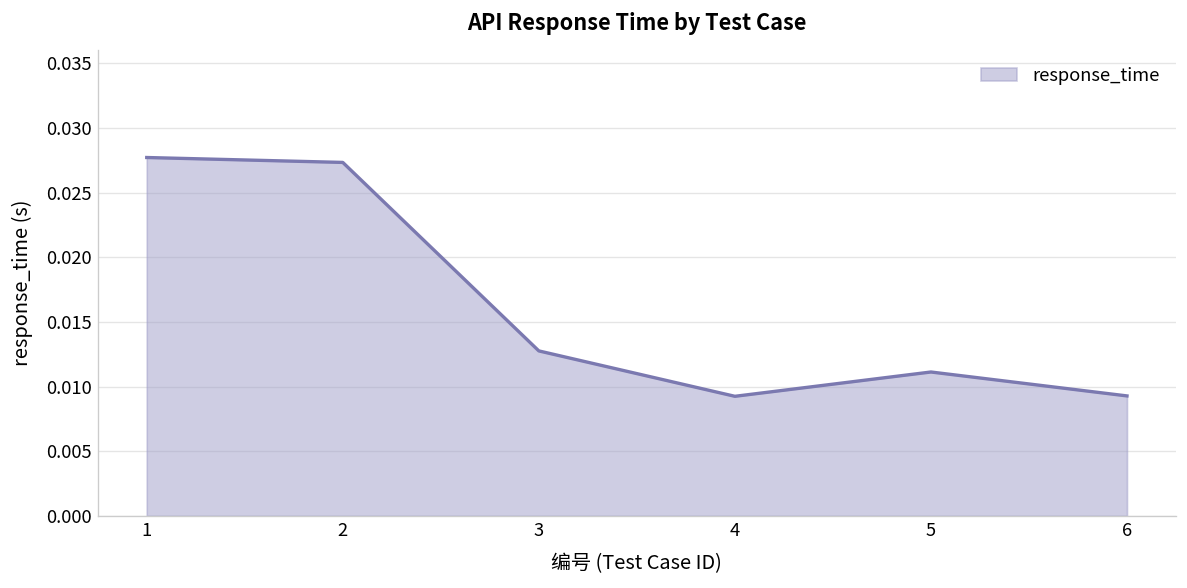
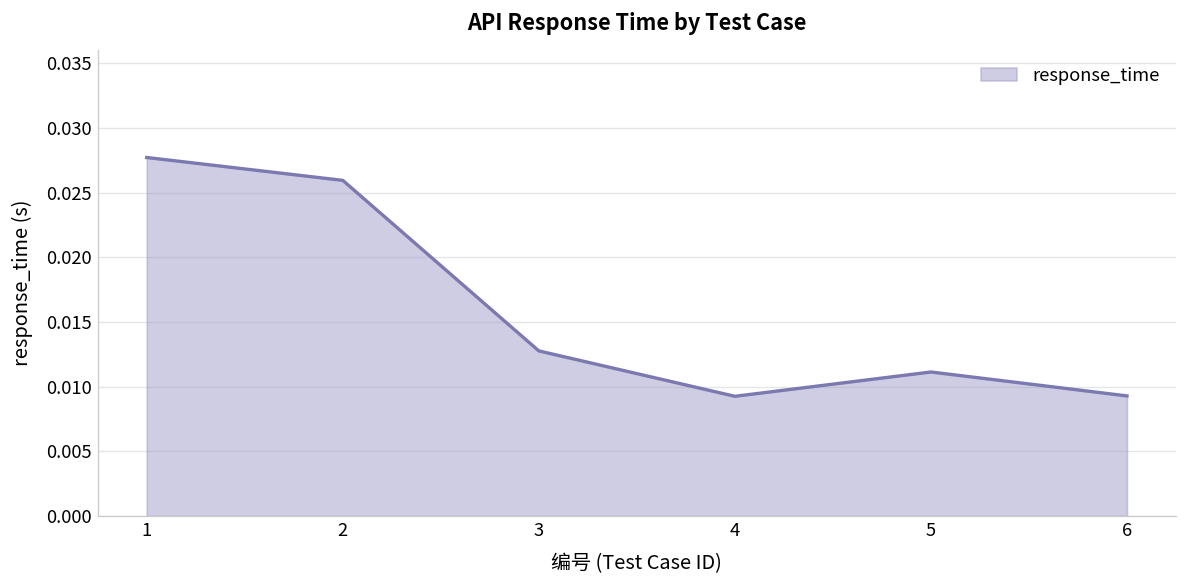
2: 0.0273 -> 0.0260
